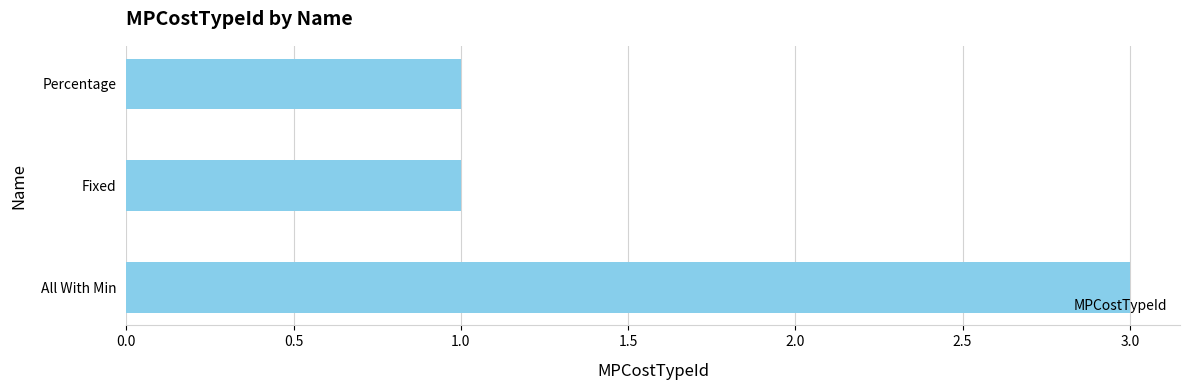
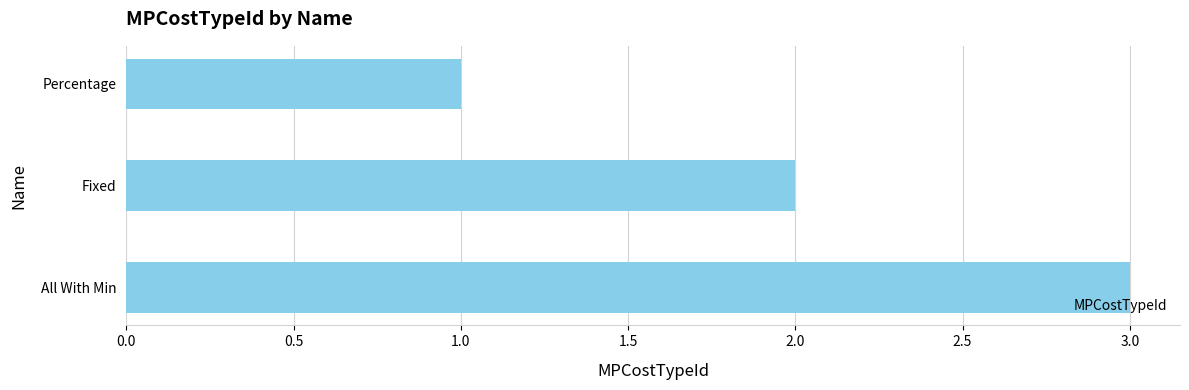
Fixed: 1 -> 2
